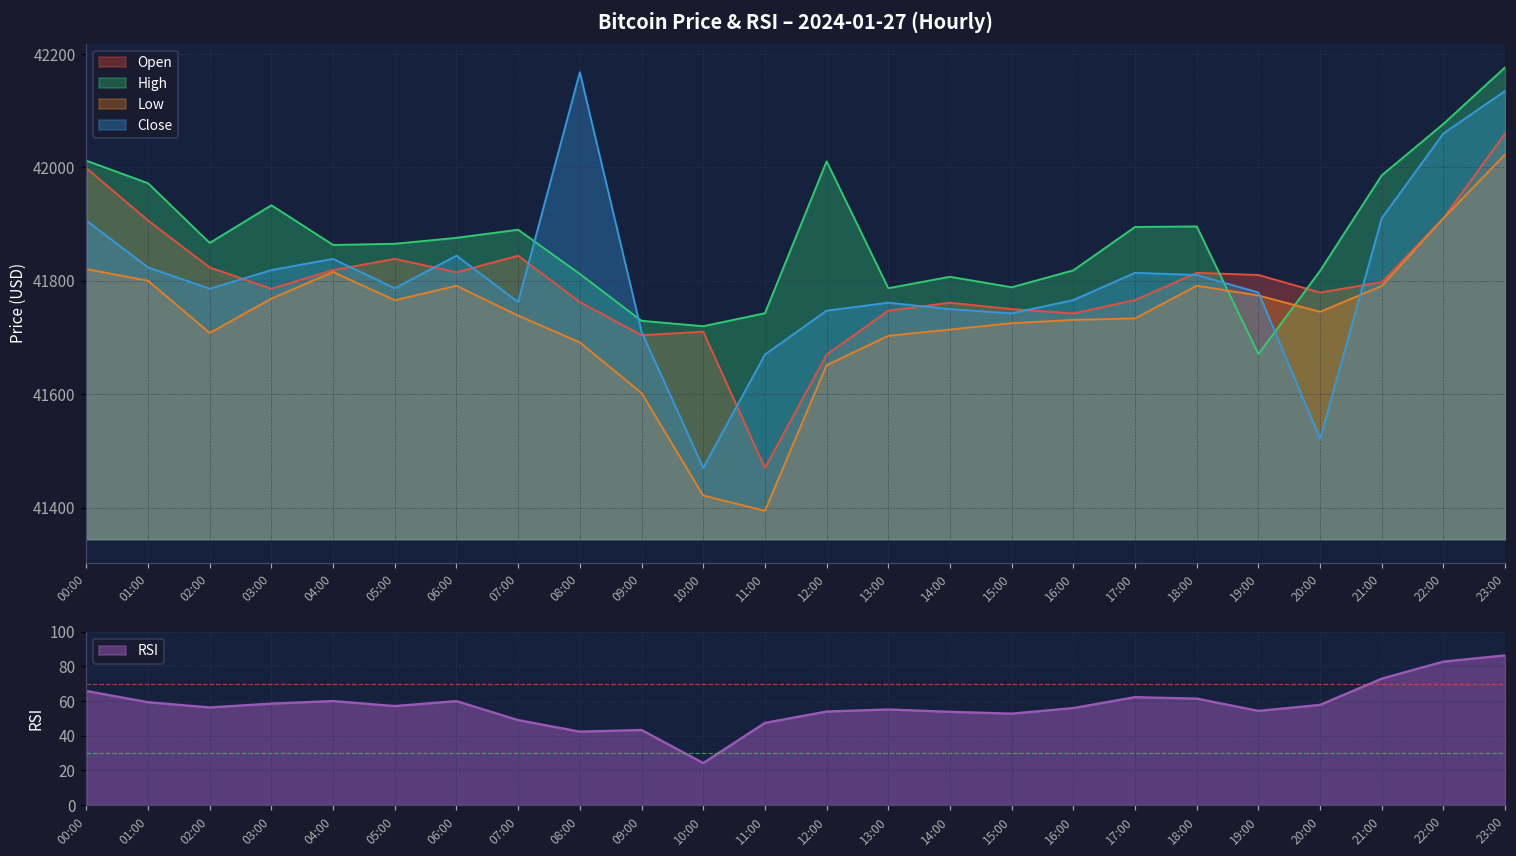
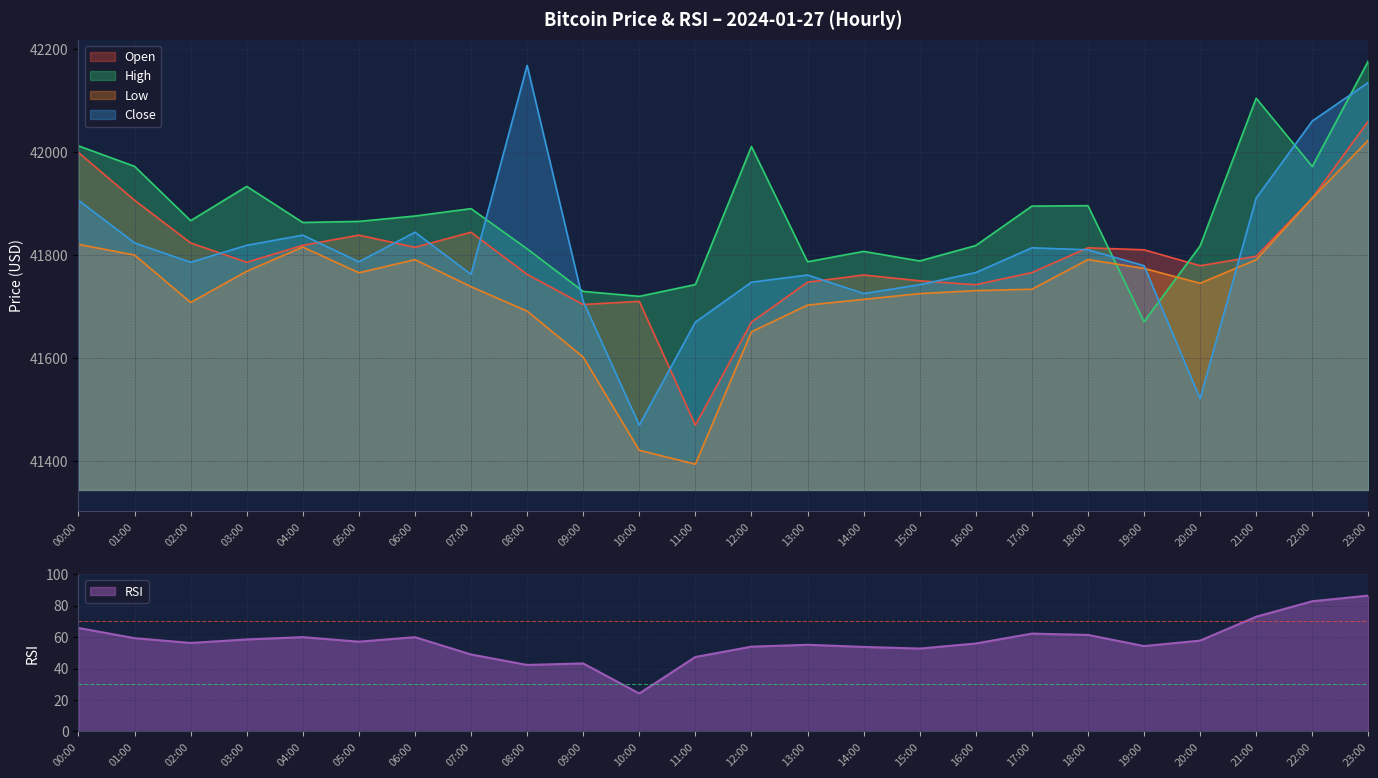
Bitcoin Price & RSI – 2024-01-27 (Hourly), Close, 14:00: 41750 -> 41730
Bitcoin Price & RSI – 2024-01-27 (Hourly), High, 21:00: 41990 -> 42100
Bitcoin Price & RSI – 2024-01-27 (Hourly), High, 22:00: 42080 -> 41970
